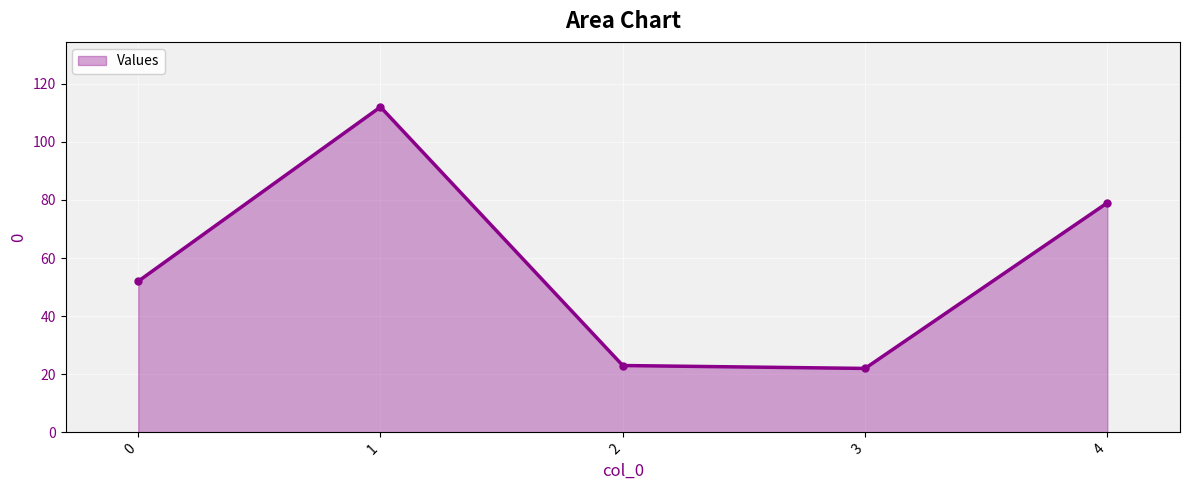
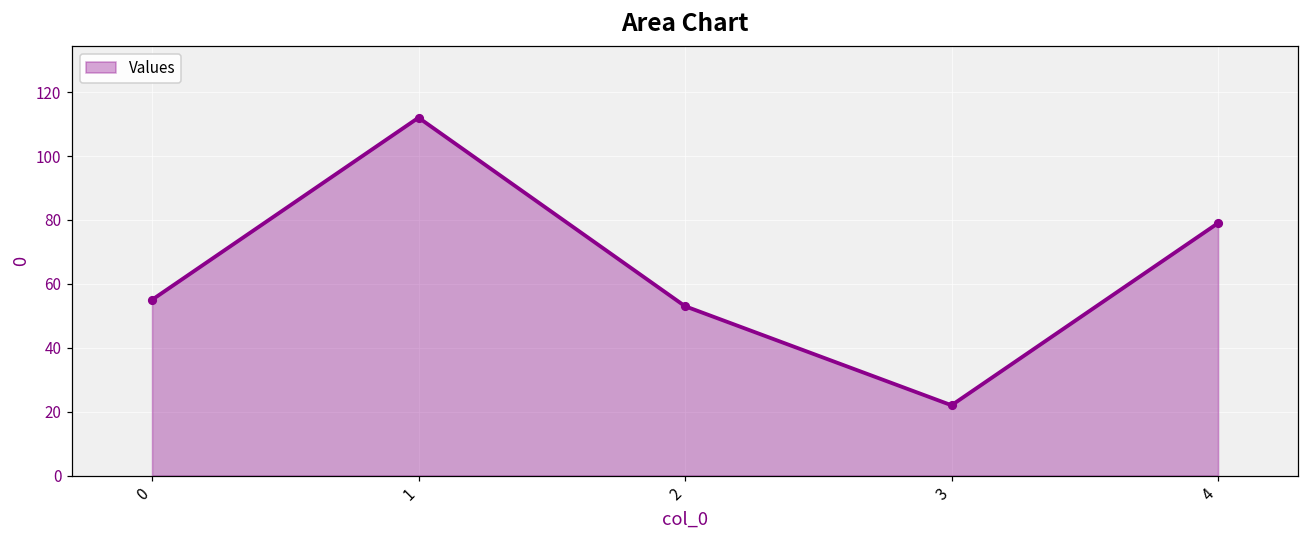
0: 52 -> 55
2: 23 -> 53
